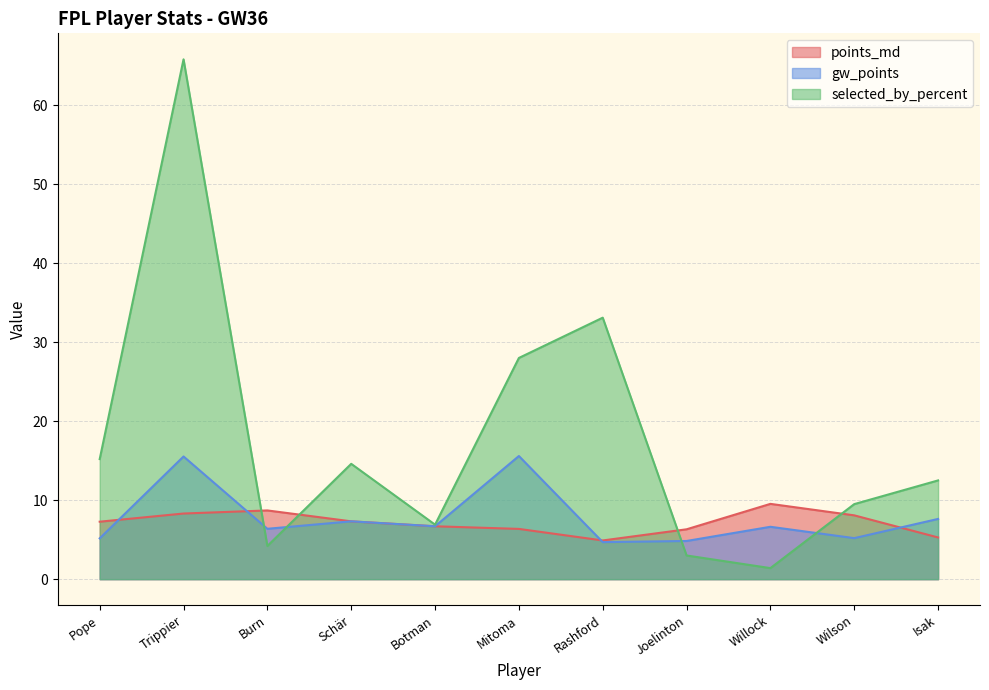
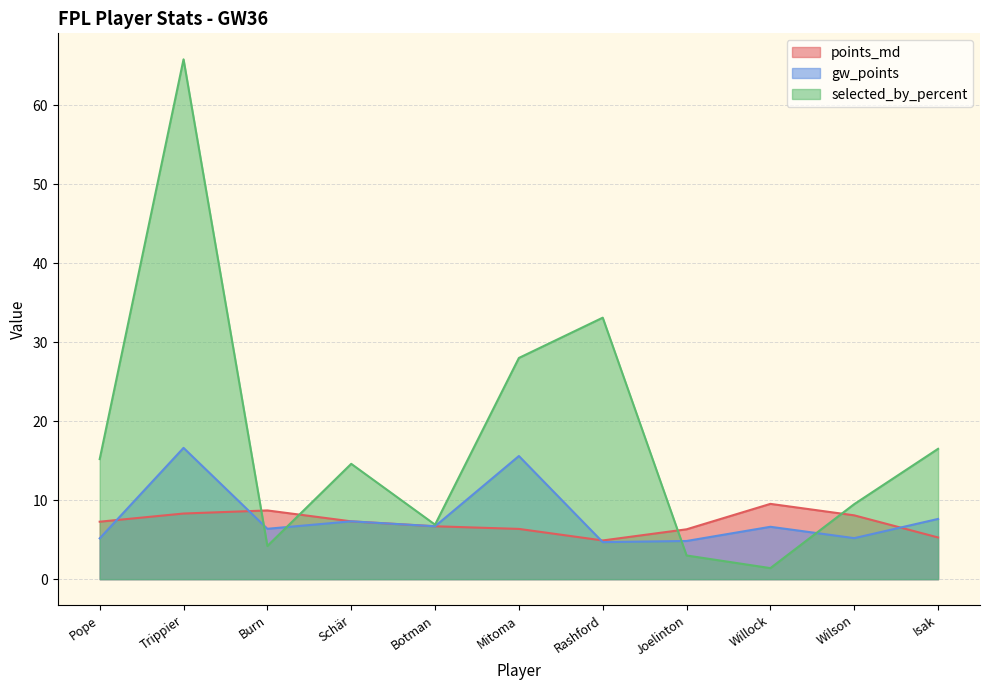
gw_points, Trippier: 16 -> 17
selected_by_percent, Isak: 13 -> 17
